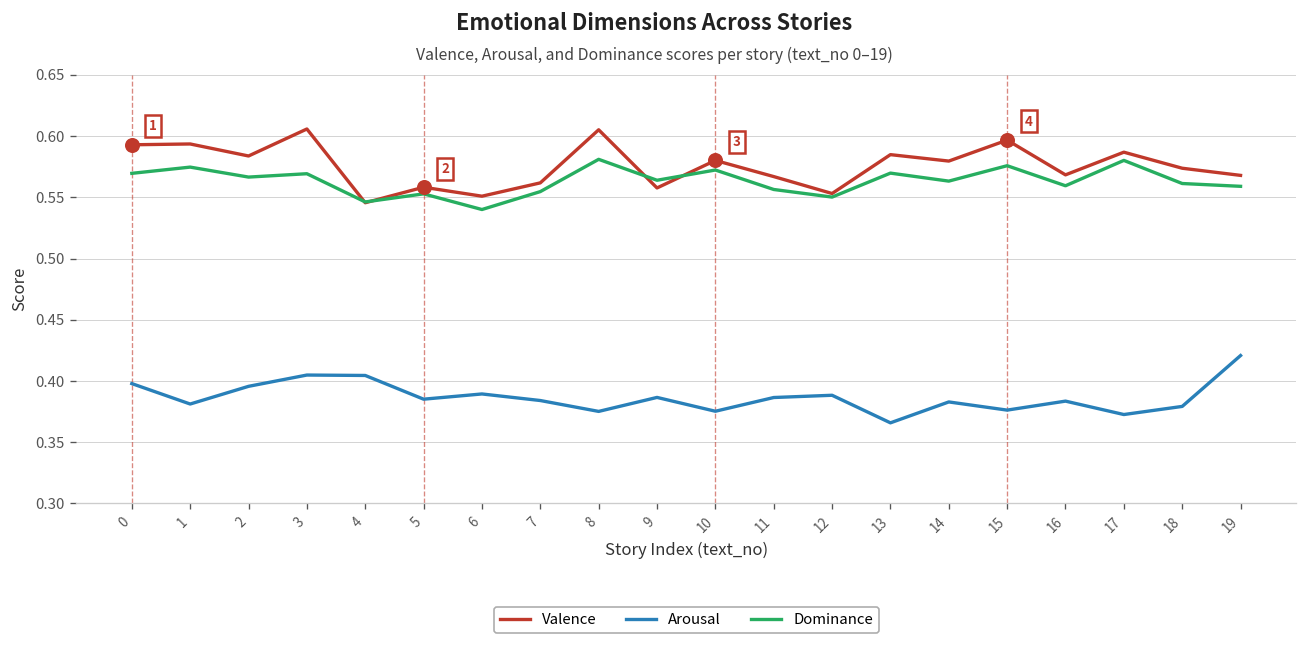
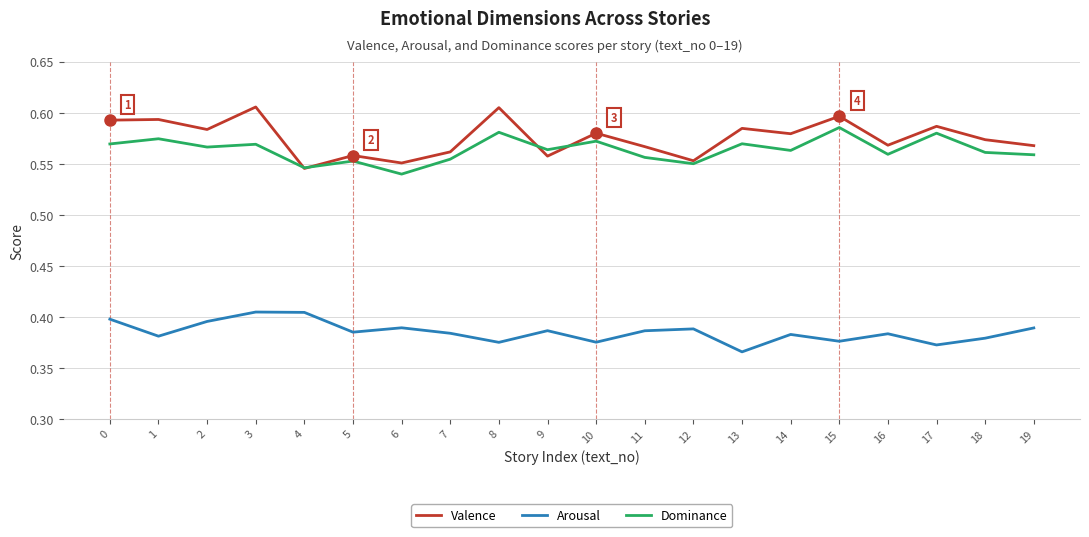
Dominance, 15: 0.576 -> 0.586
Arousal, 19: 0.421 -> 0.389
